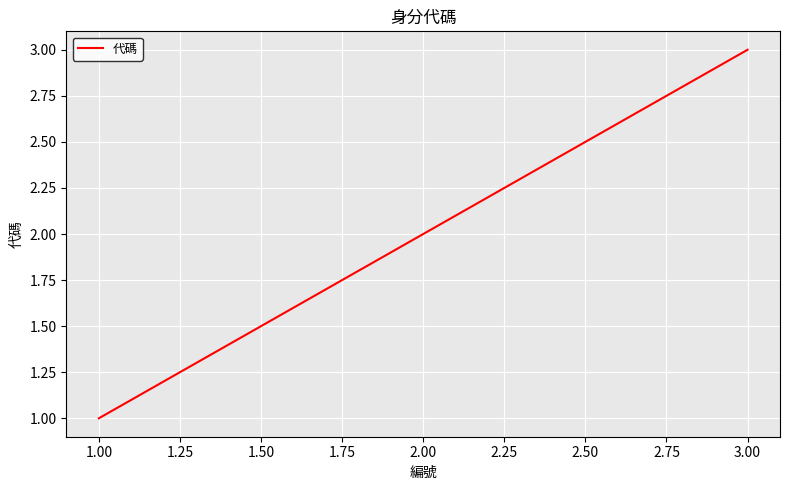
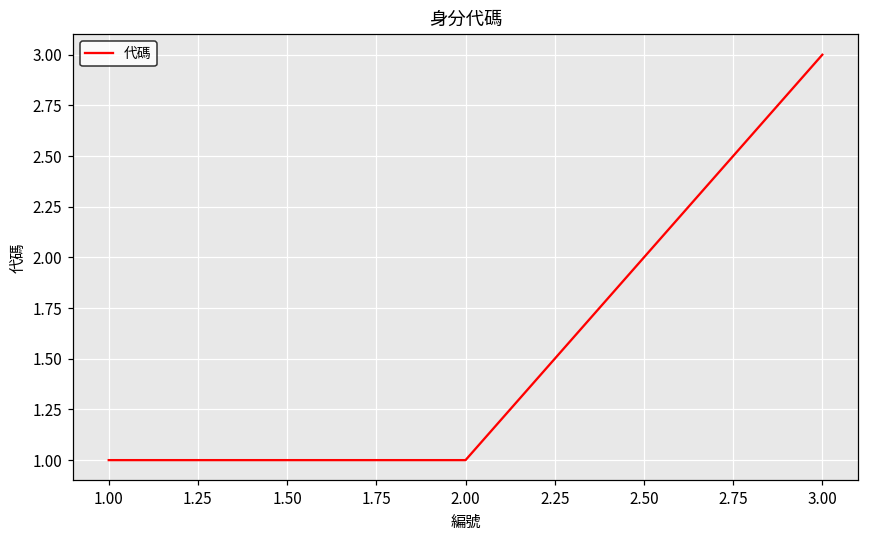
2.00: 2 -> 1
